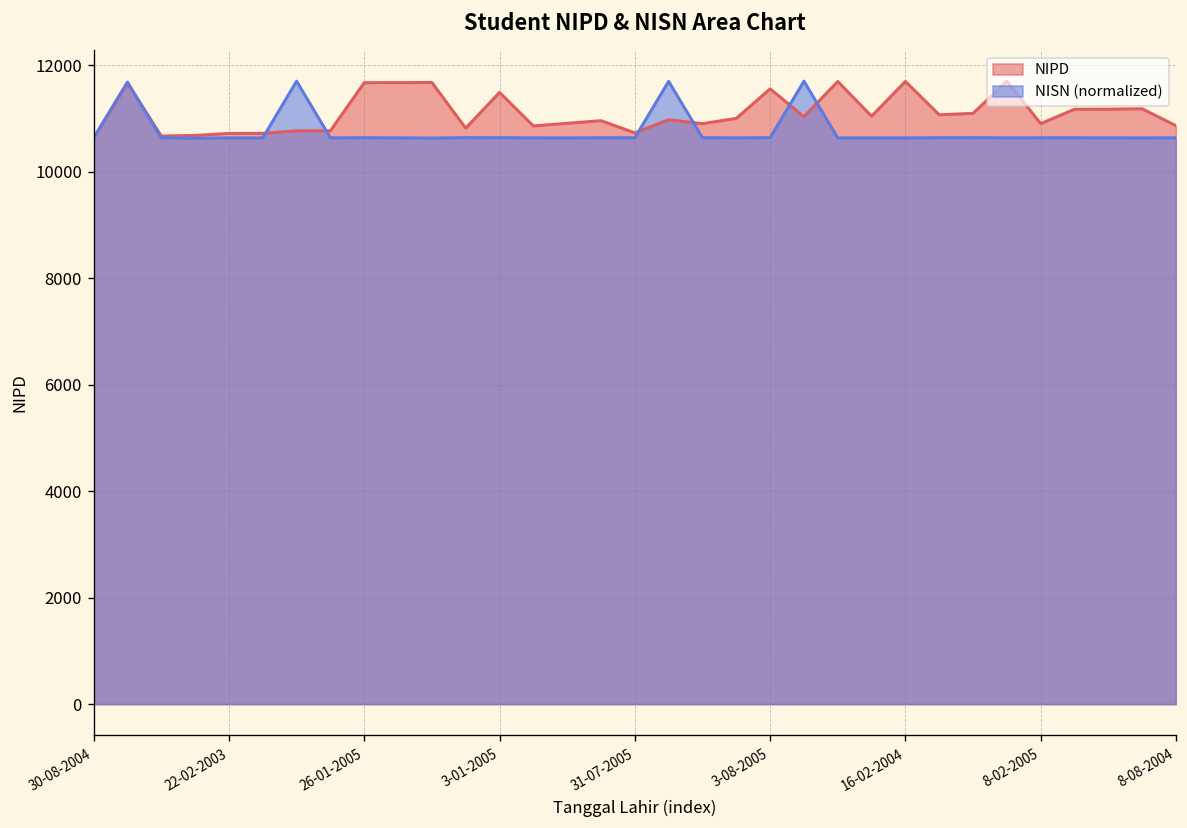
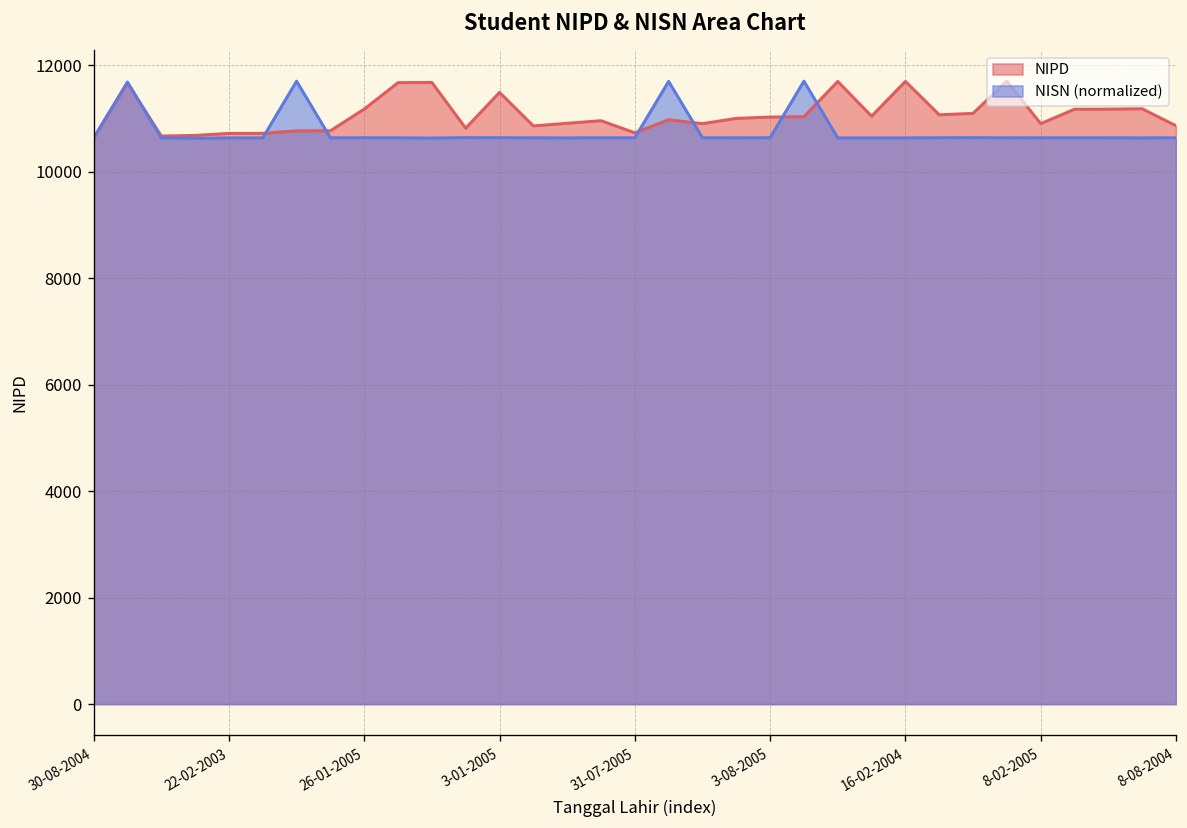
NIPD, 26-01-2005: 11700 -> 11200
NIPD, 3-08-2005: 11600 -> 11000
